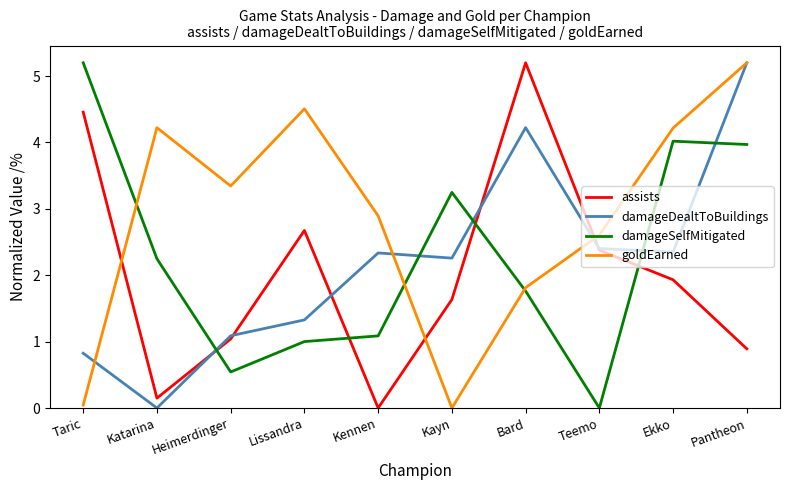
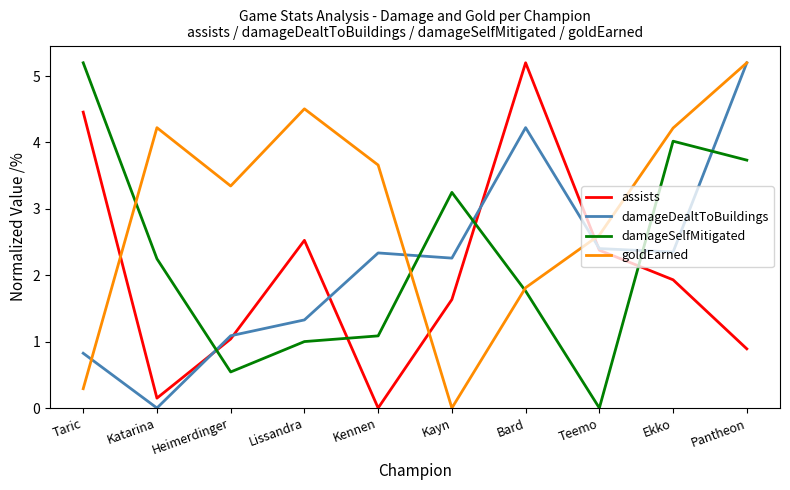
goldEarned, Taric: 0.0 -> 0.3
assists, Lissandra: 2.7 -> 2.5
goldEarned, Kennen: 2.9 -> 3.7
damageSelfMitigated, Pantheon: 4.0 -> 3.7
